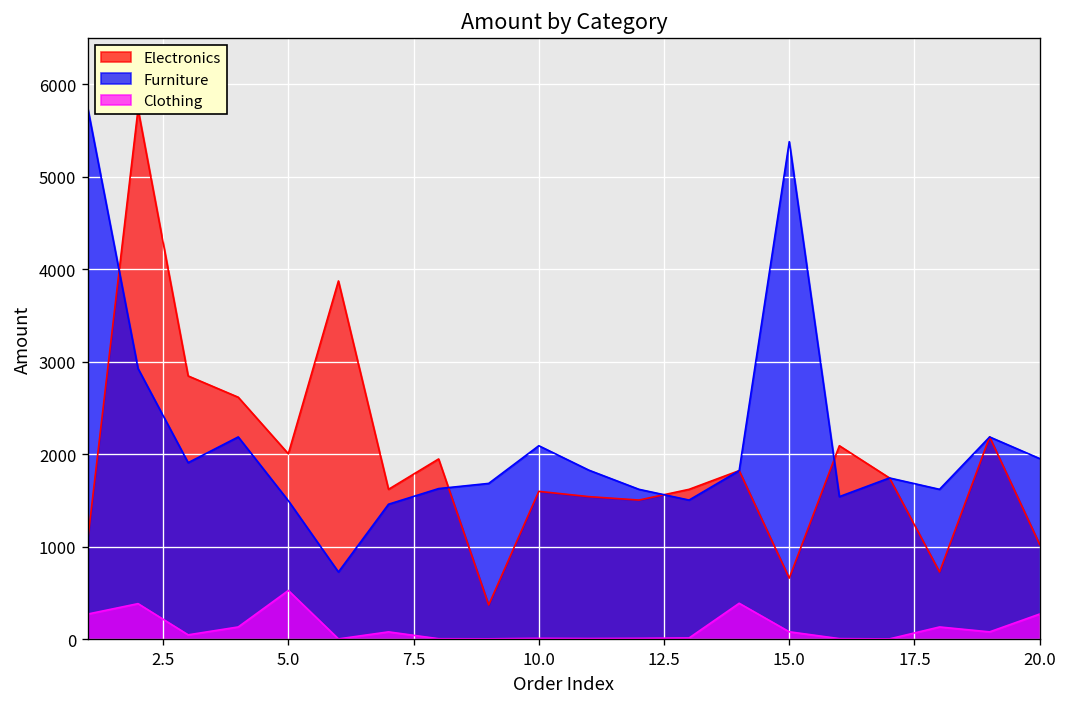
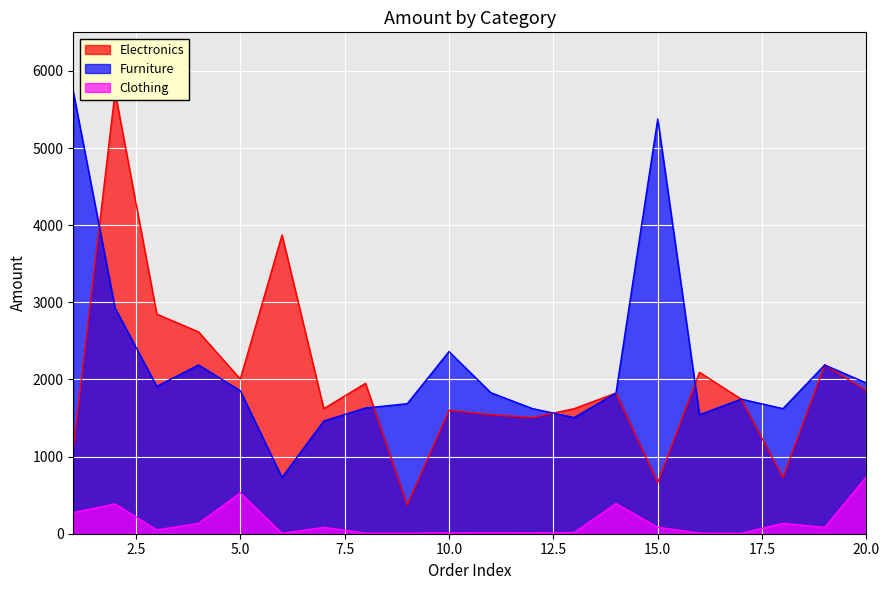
Furniture, 5.0: 1500 -> 1900
Furniture, 10.0: 2100 -> 2400
Electronics, 20.0: 1000 -> 1900
Clothing, 20.0: 300 -> 700
